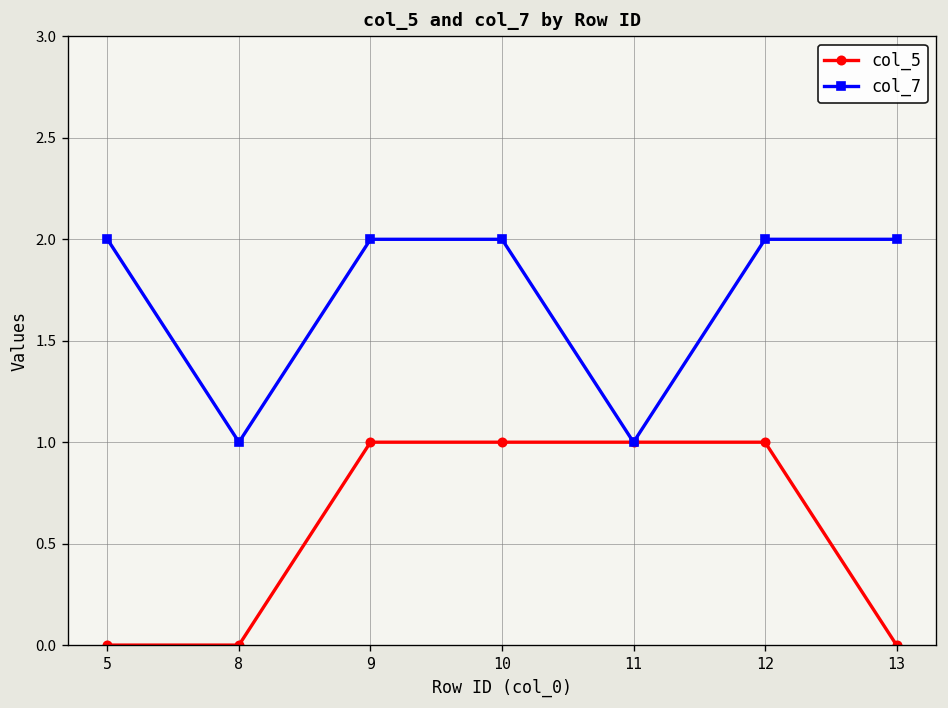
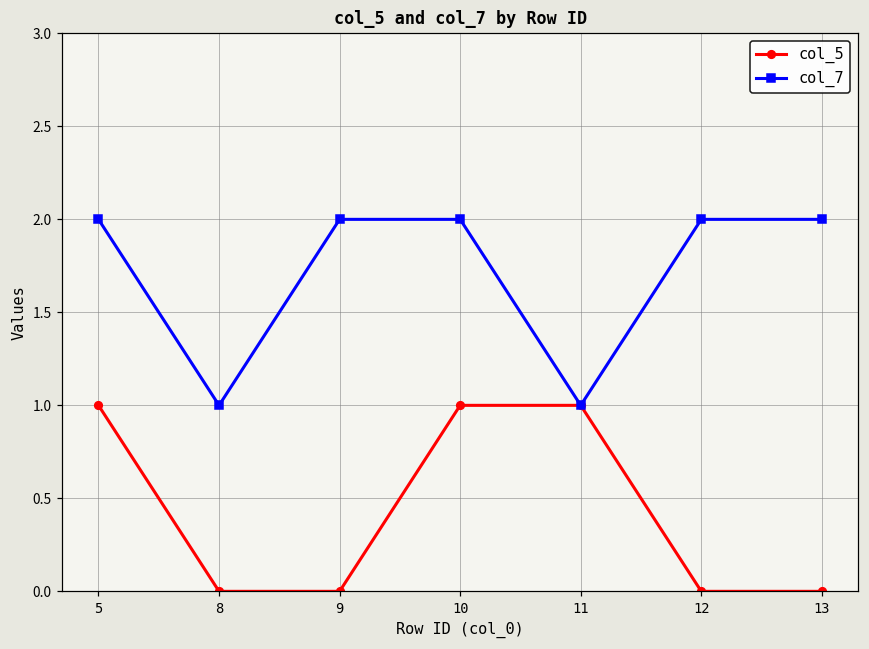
col_5, 5: 0 -> 1
col_5, 9: 1 -> 0
col_5, 12: 1 -> 0
